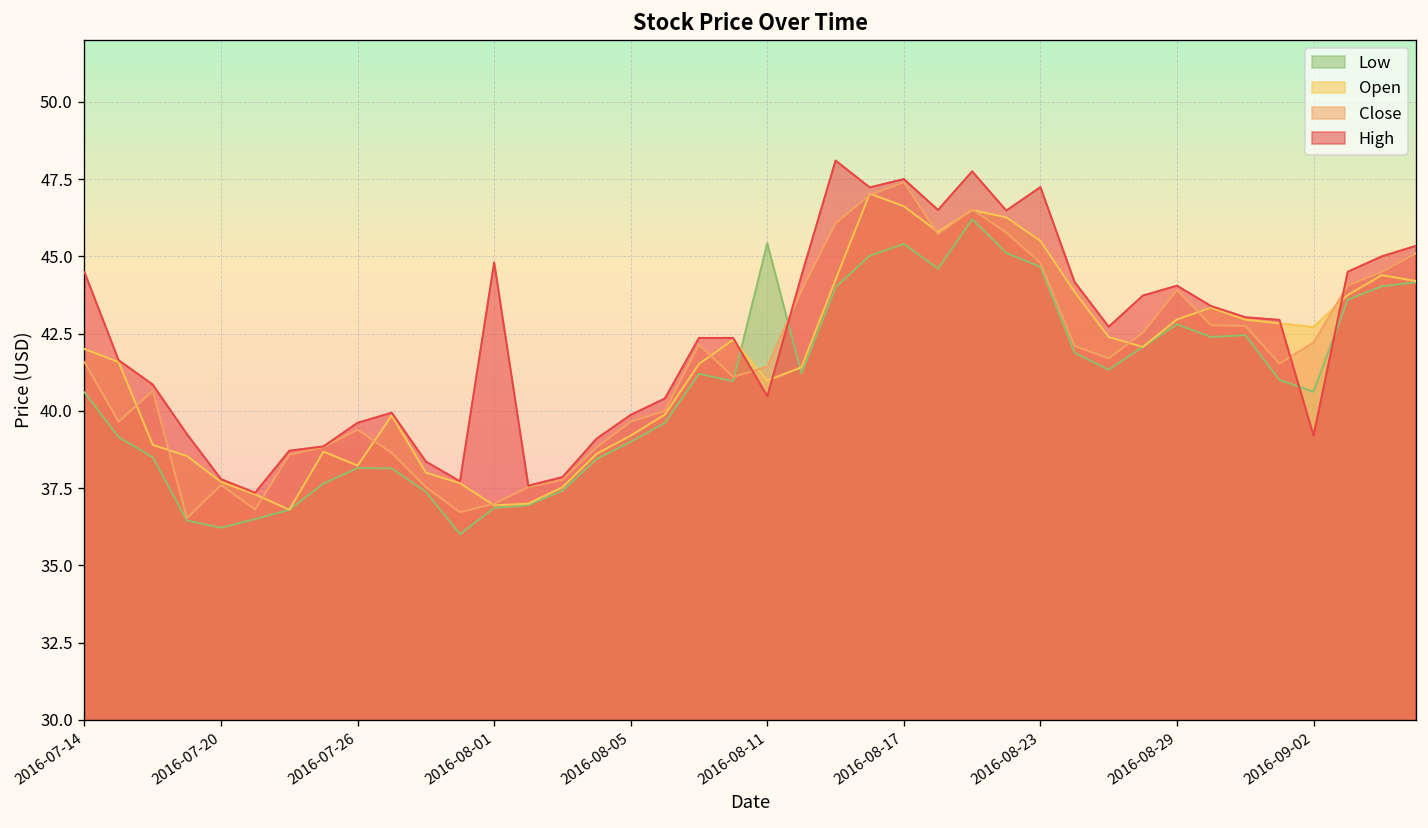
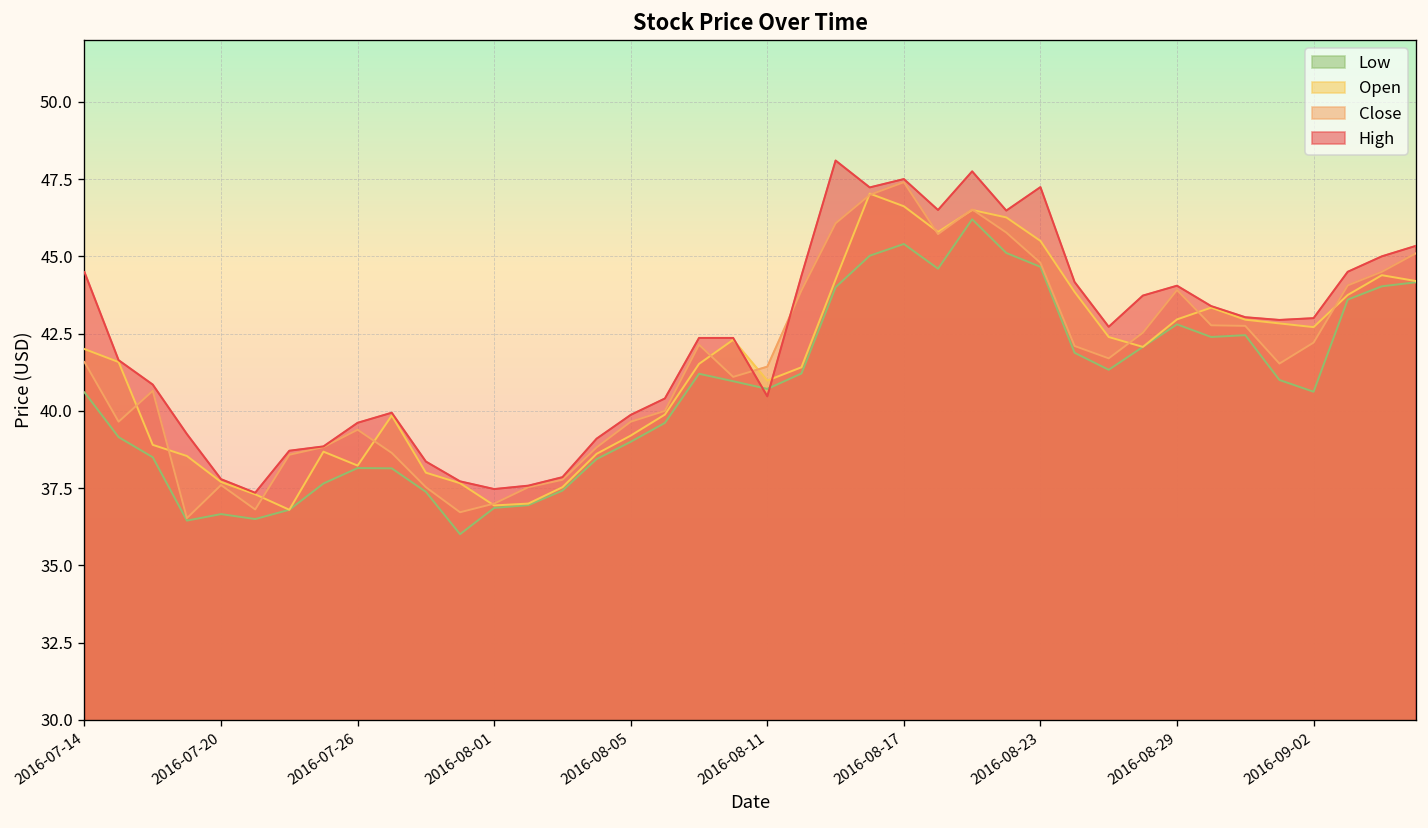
Low, 2016-07-20: 36.2 -> 36.7
High, 2016-08-01: 44.8 -> 37.5
Low, 2016-08-11: 45.4 -> 40.7
High, 2016-09-02: 39.2 -> 43.0
